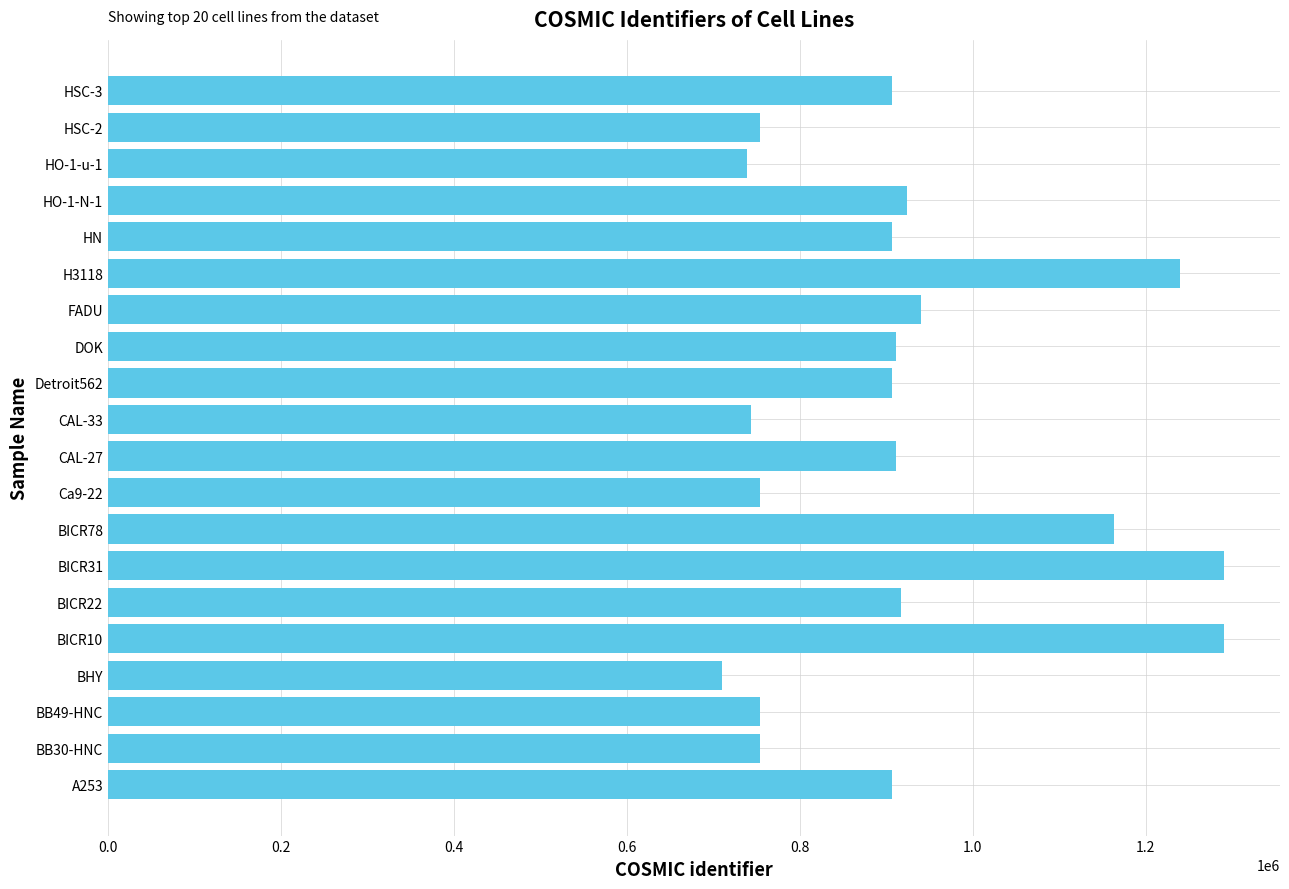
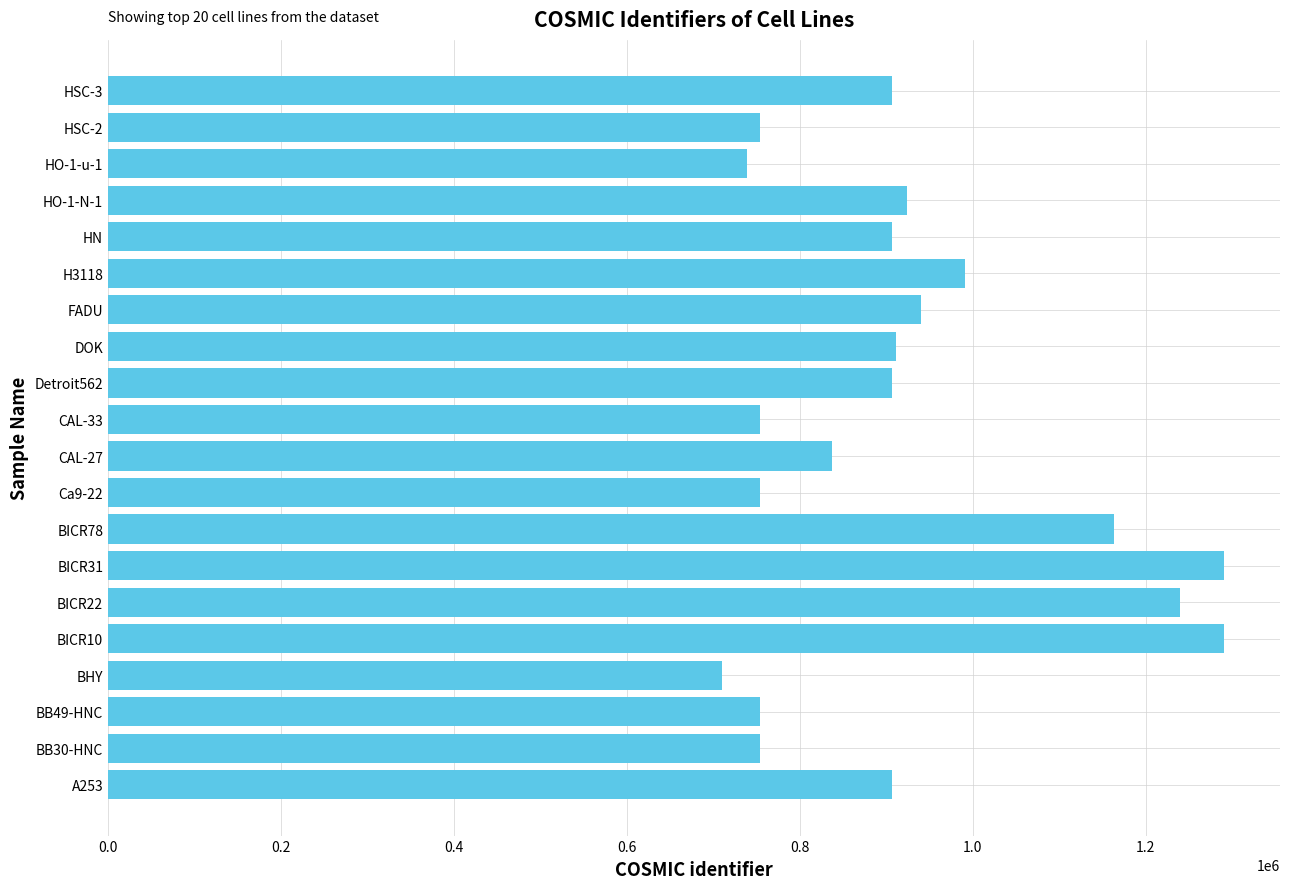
H3118: 1240000 -> 990000
CAL-33: 740000 -> 750000
CAL-27: 910000 -> 840000
BICR22: 920000 -> 1240000
